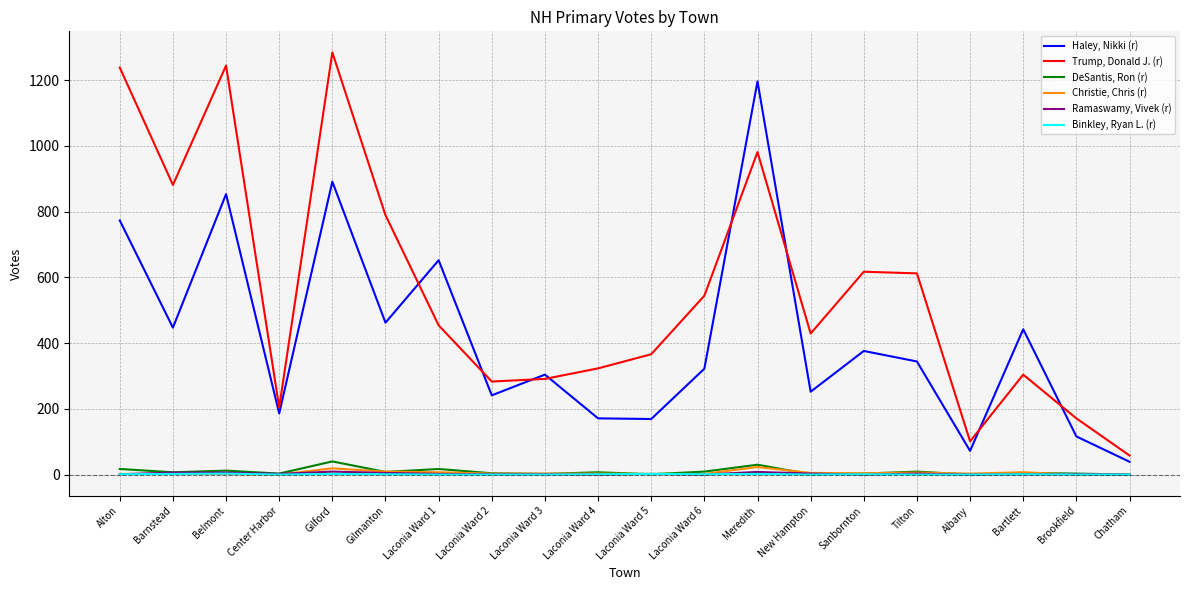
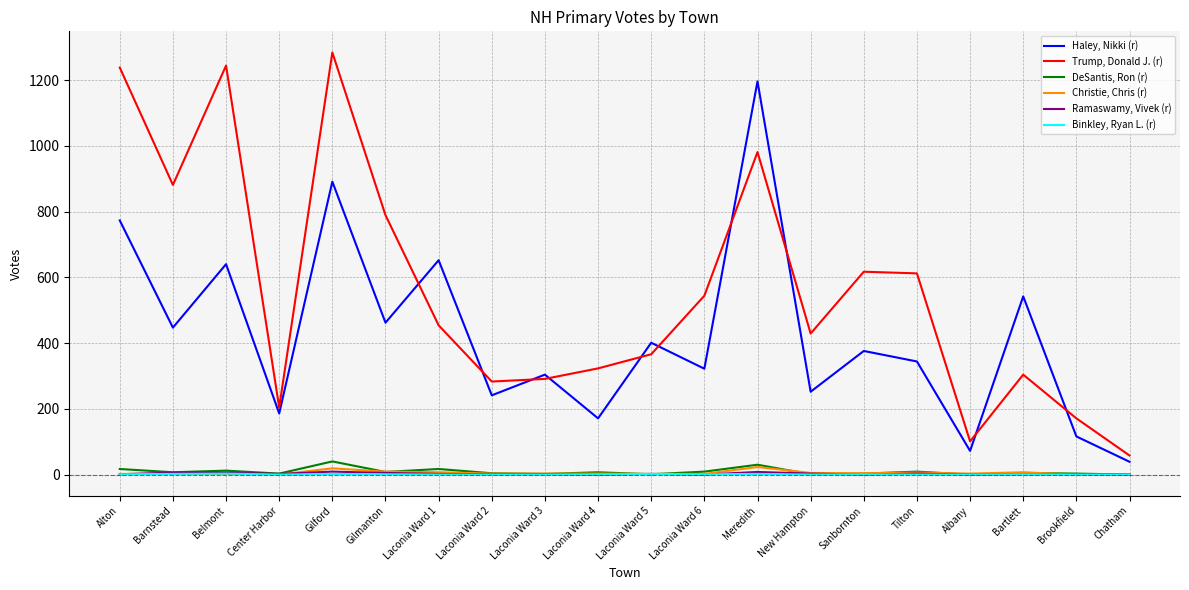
Haley, Nikki (r), Belmont: 850 -> 640
Haley, Nikki (r), Laconia Ward 5: 170 -> 400
Haley, Nikki (r), Bartlett: 440 -> 540
